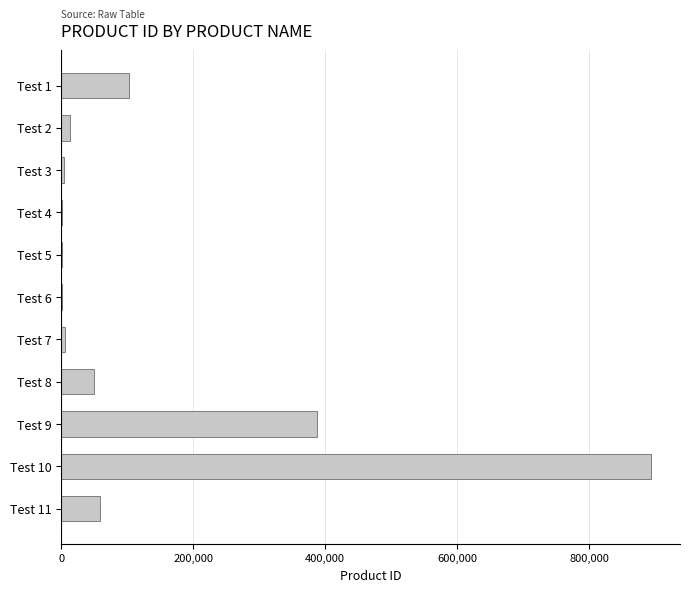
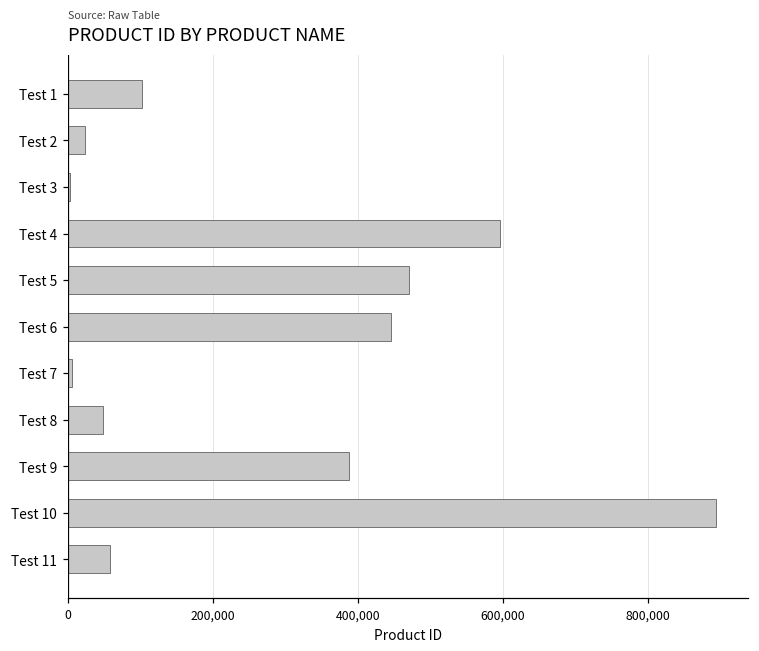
Test 2: 10,000 -> 20,000
Test 4: 0 -> 600,000
Test 5: 0 -> 470,000
Test 6: 0 -> 450,000
